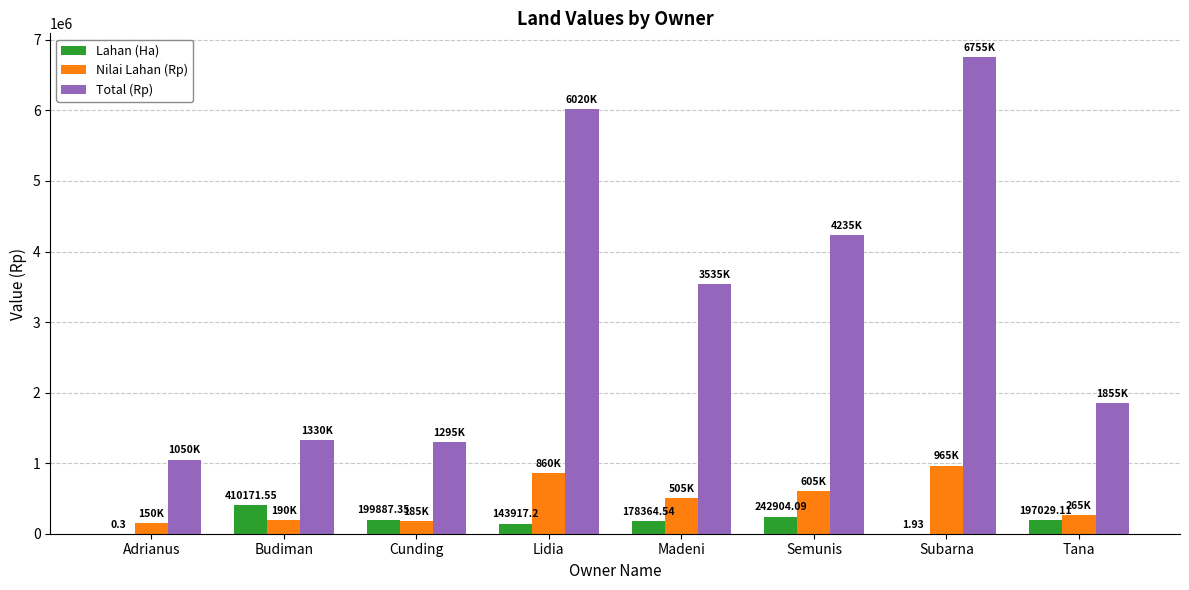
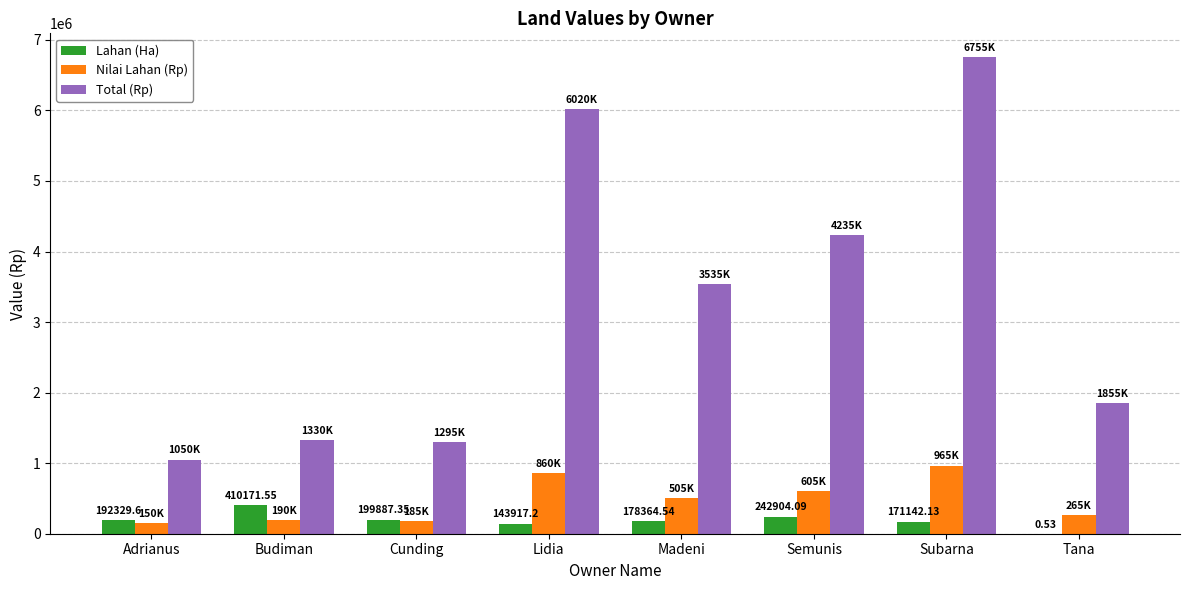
Lahan (Ha), Adrianus: 0.3 -> 192329.6
Lahan (Ha), Subarna: 1.93 -> 171142.13
Lahan (Ha), Tana: 197029.11 -> 0.53
